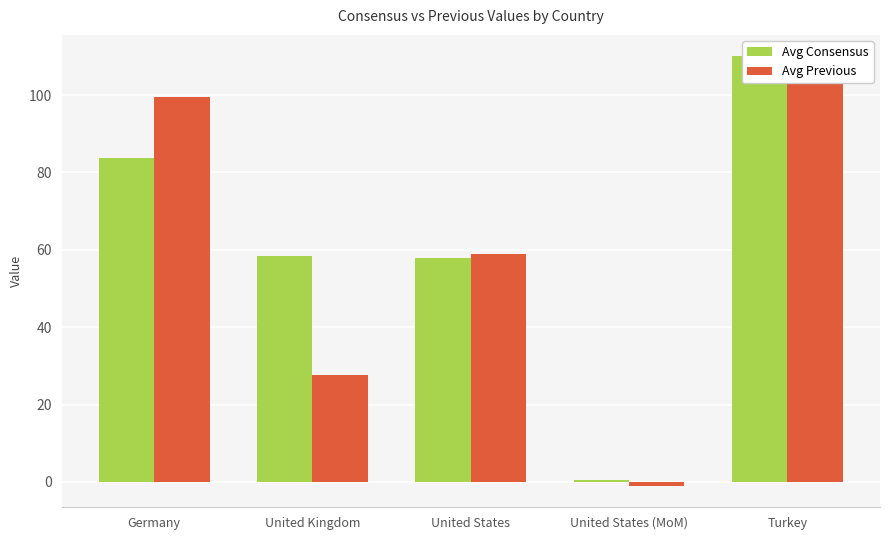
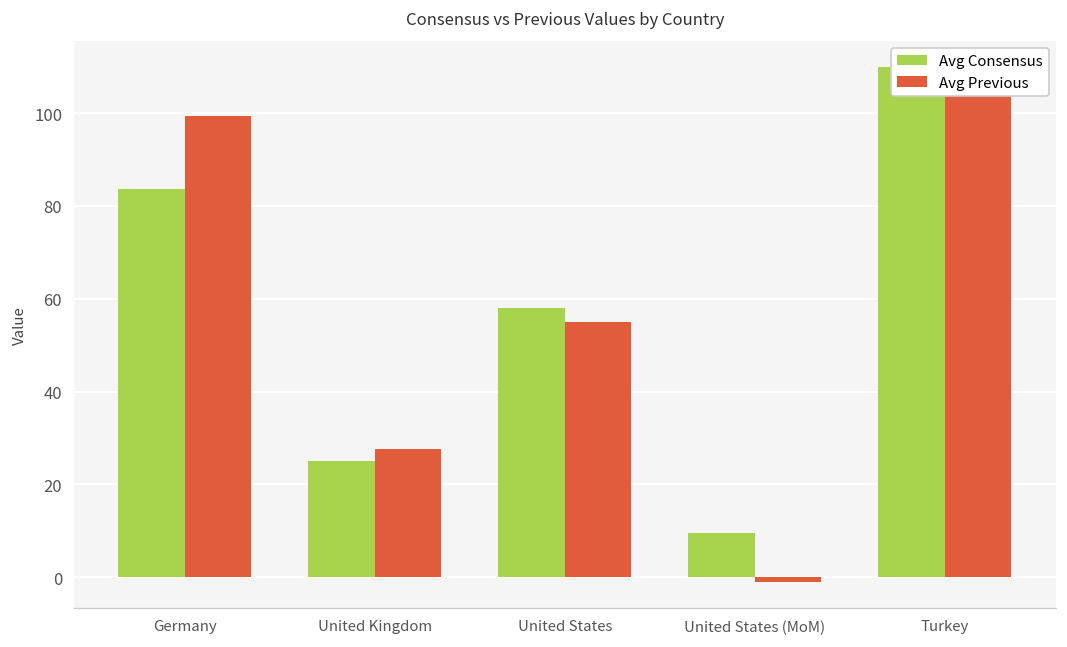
Avg Consensus, United Kingdom: 59 -> 25
Avg Previous, United States: 59 -> 55
Avg Consensus, United States (MoM): 1 -> 10
